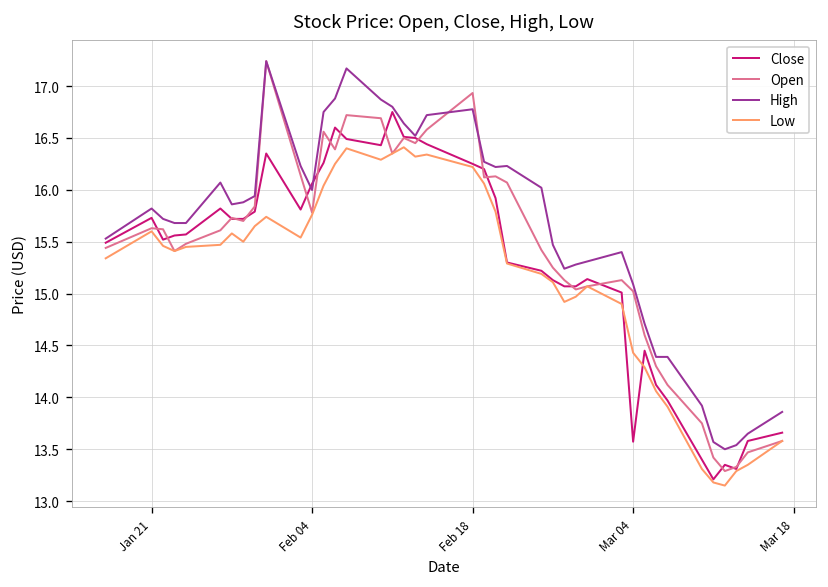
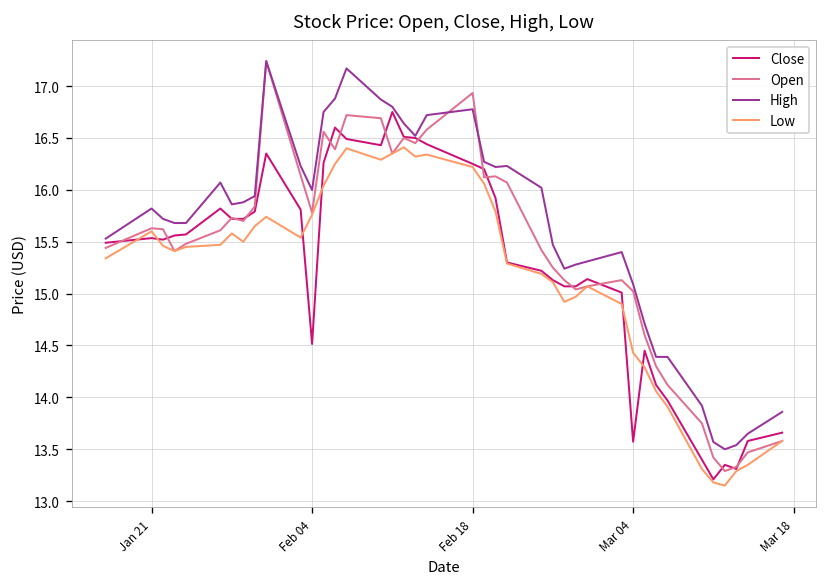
Close, Jan 21: 15.7 -> 15.5
Close, Feb 04: 16.1 -> 14.5
